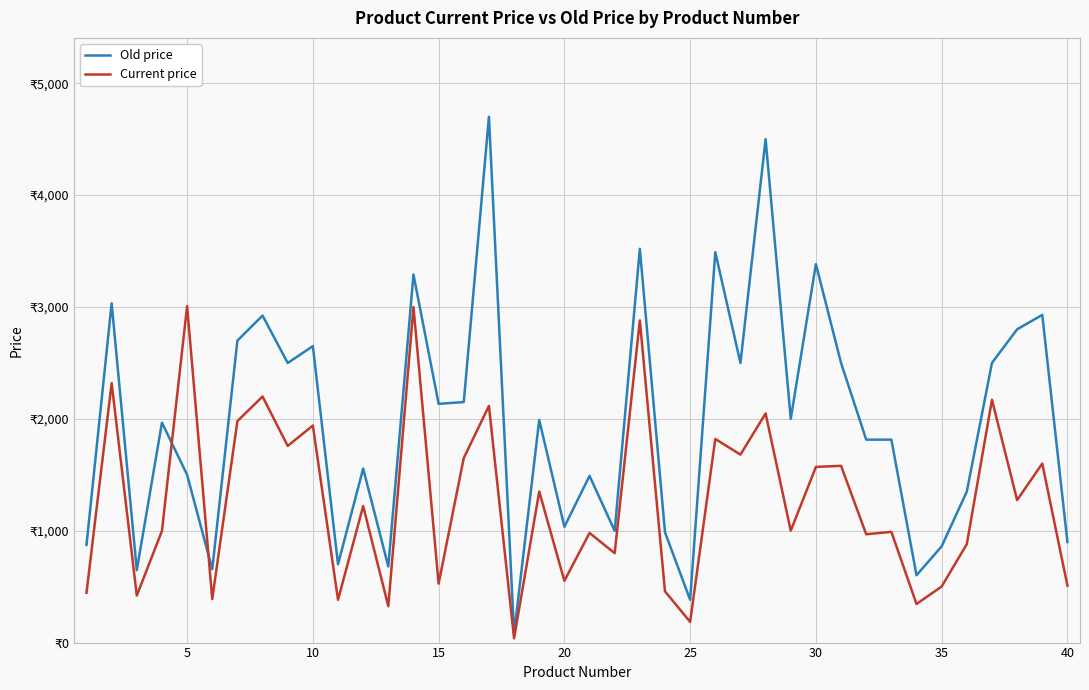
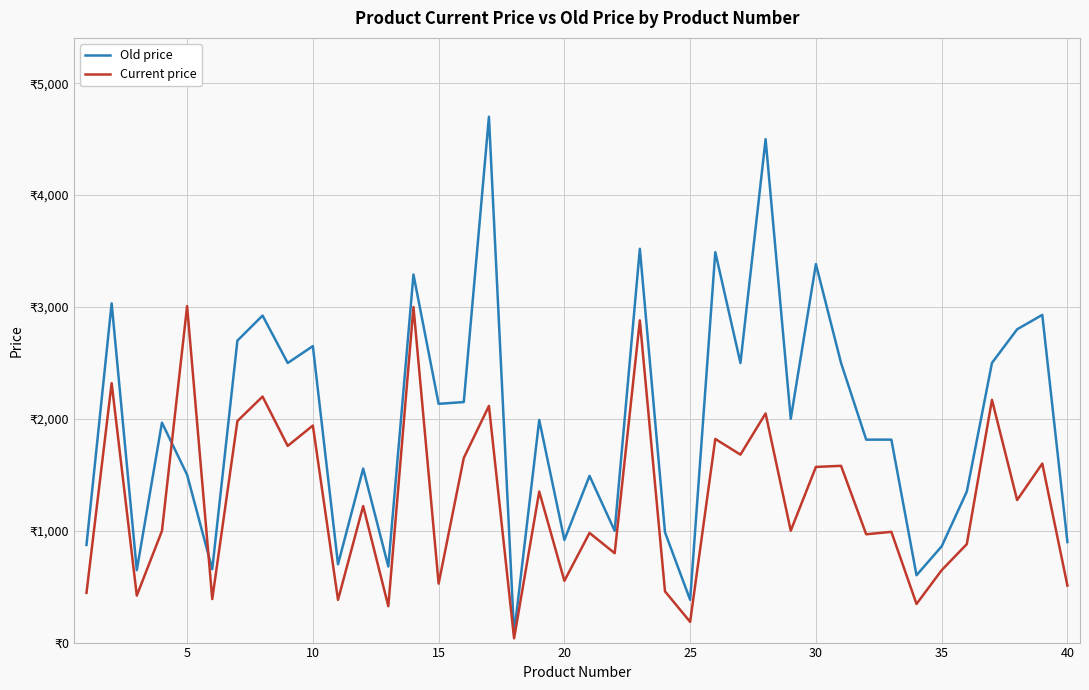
Old price, 20: ₹1,040 -> ₹920
Current price, 35: ₹500 -> ₹650
